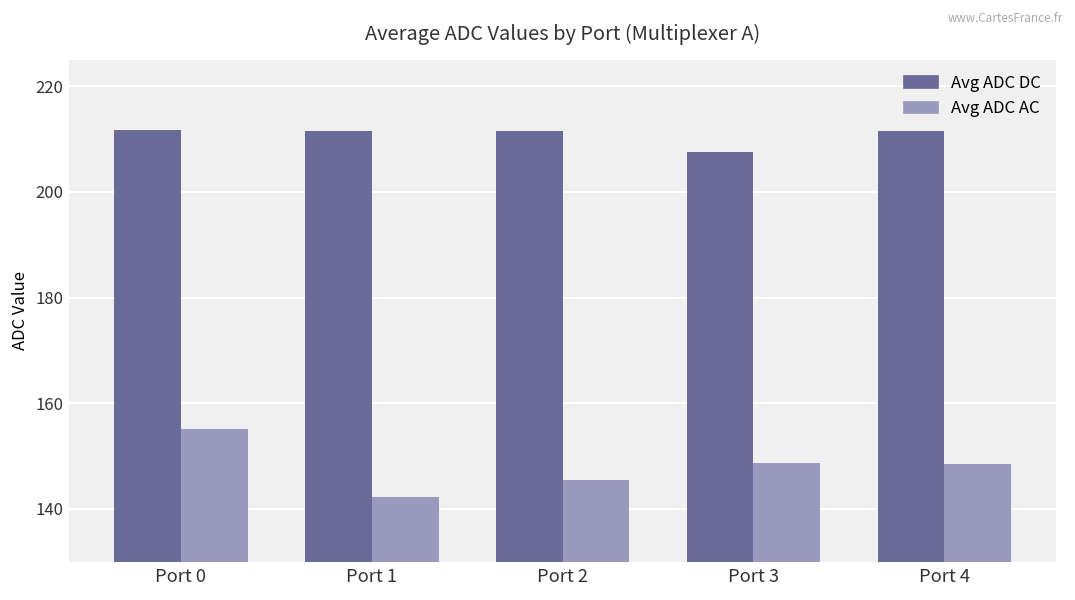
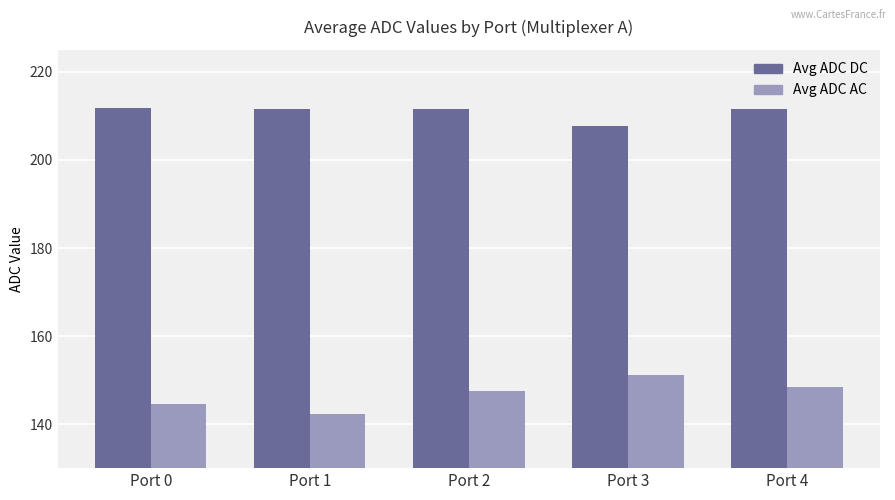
Avg ADC AC, Port 0: 155 -> 145
Avg ADC AC, Port 2: 146 -> 148
Avg ADC AC, Port 3: 149 -> 151
